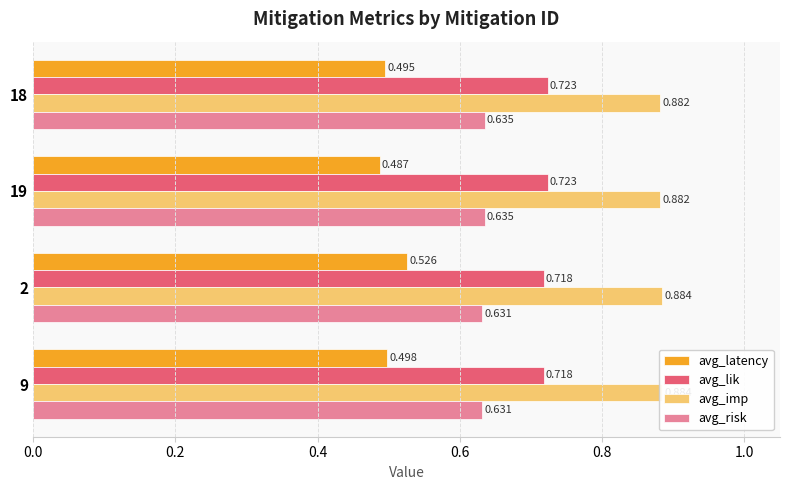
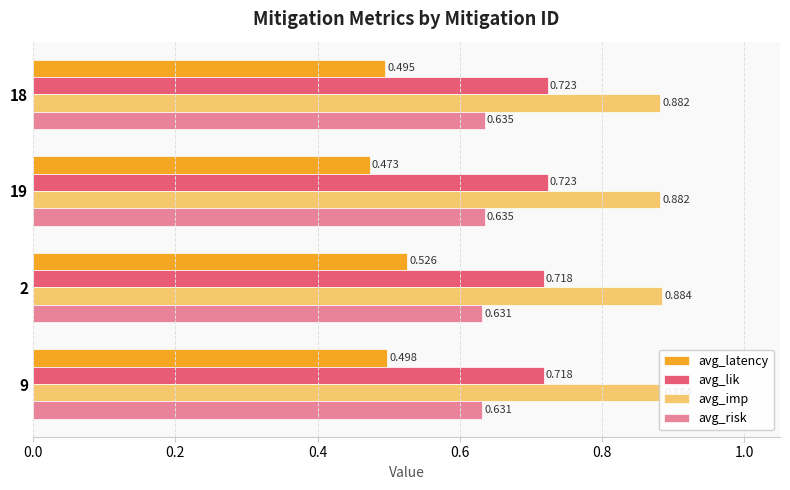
avg_latency, 19: 0.487 -> 0.473
